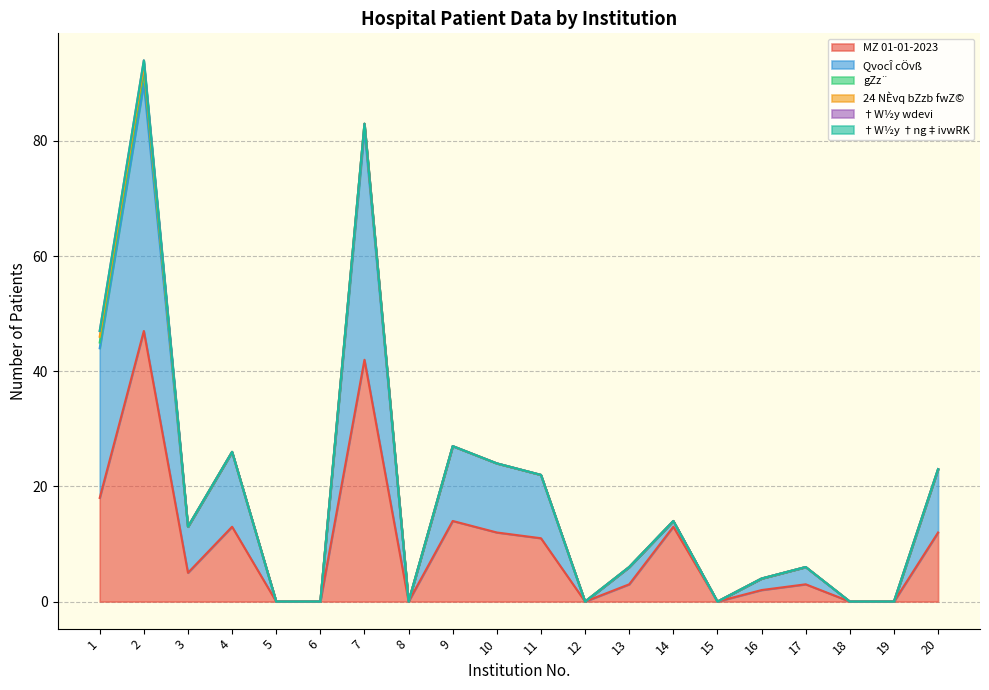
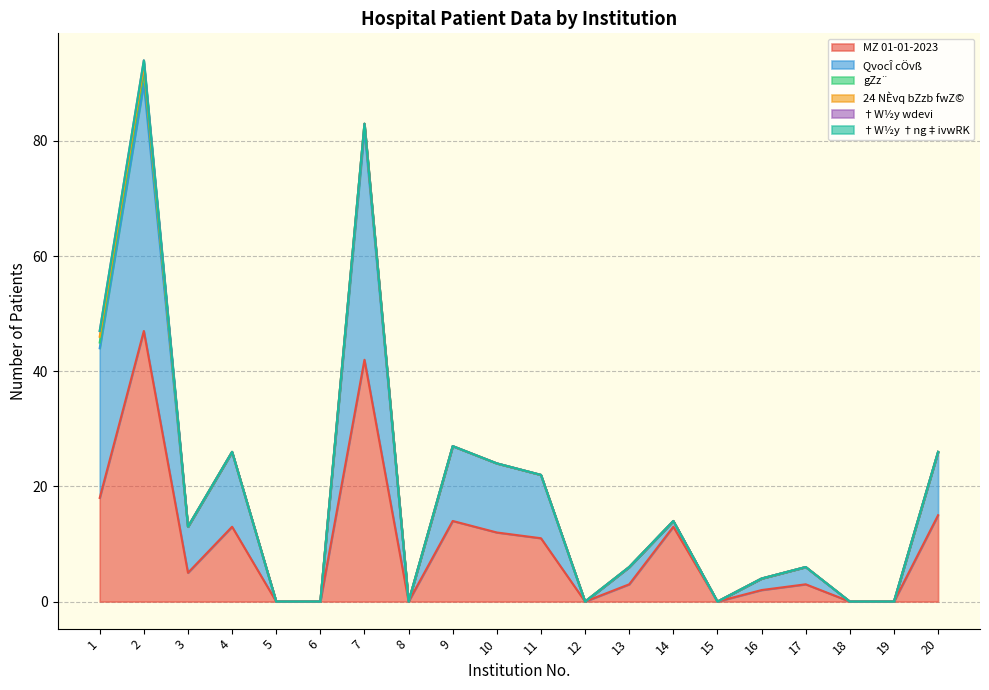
MZ 01-01-2023, 20: 12 -> 15
